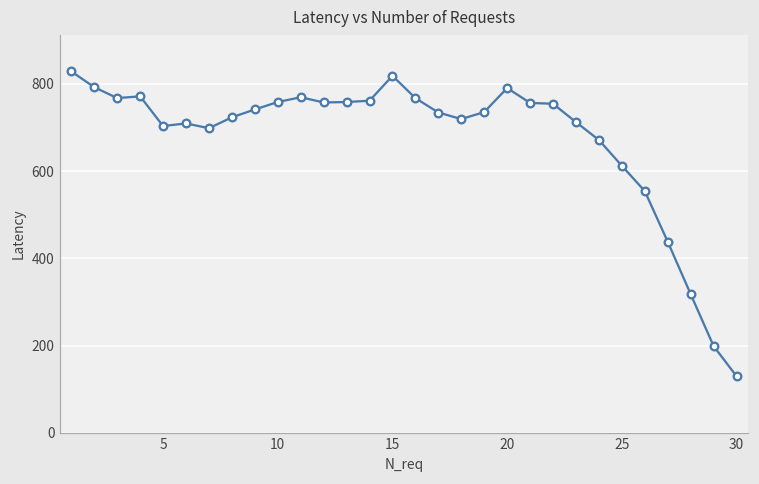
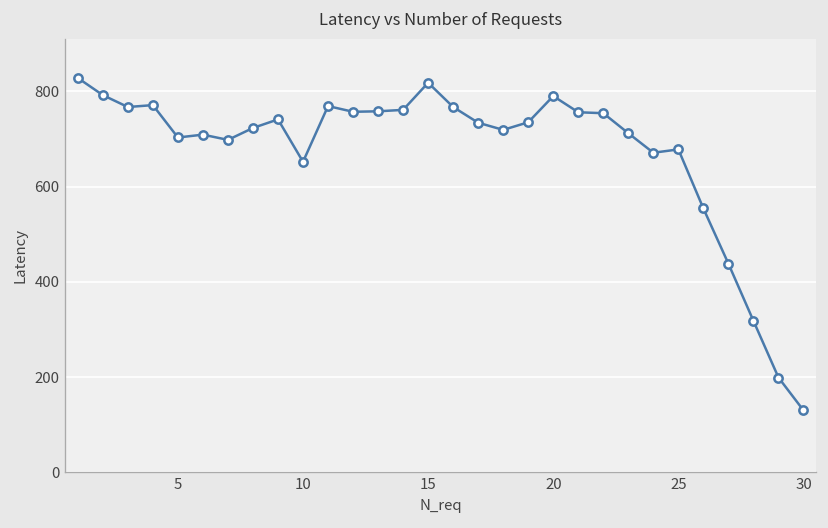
10: 760 -> 650
25: 610 -> 680
